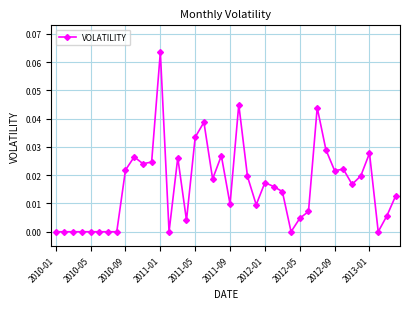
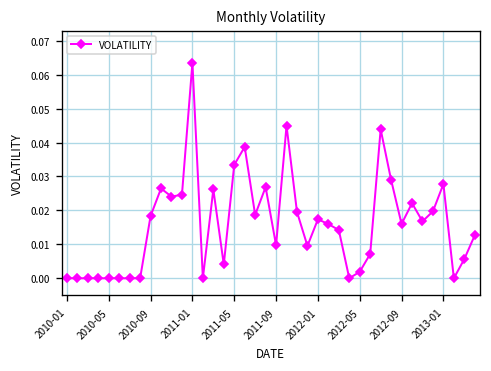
2010-09: 0.022 -> 0.018
2012-05: 0.005 -> 0.002
2012-09: 0.022 -> 0.016
